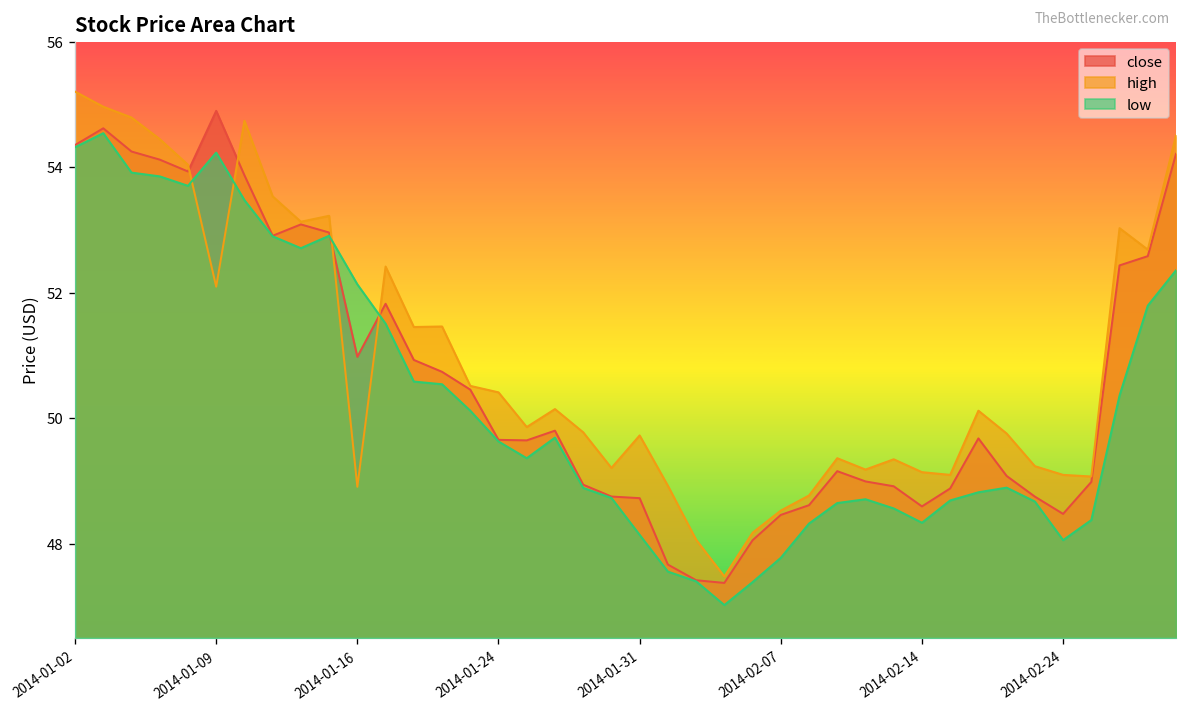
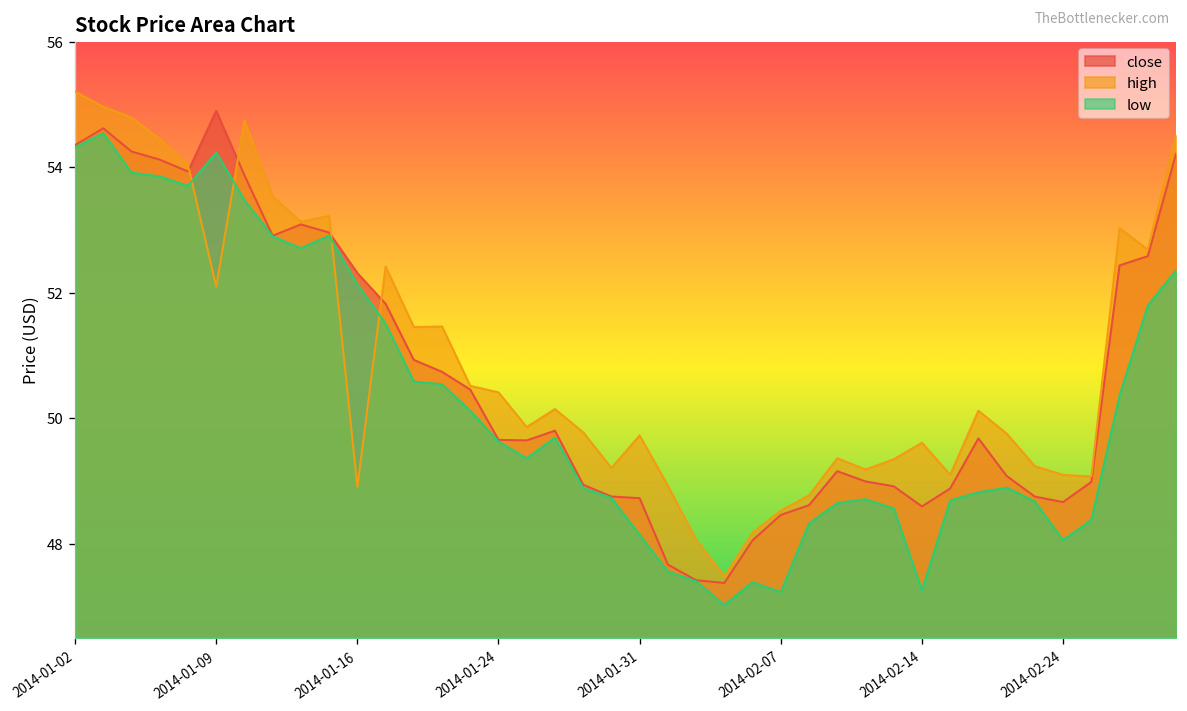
close, 2014-01-16: 51.0 -> 52.3
low, 2014-02-07: 47.8 -> 47.2
high, 2014-02-14: 49.1 -> 49.6
low, 2014-02-14: 48.3 -> 47.3
close, 2014-02-24: 48.5 -> 48.7
